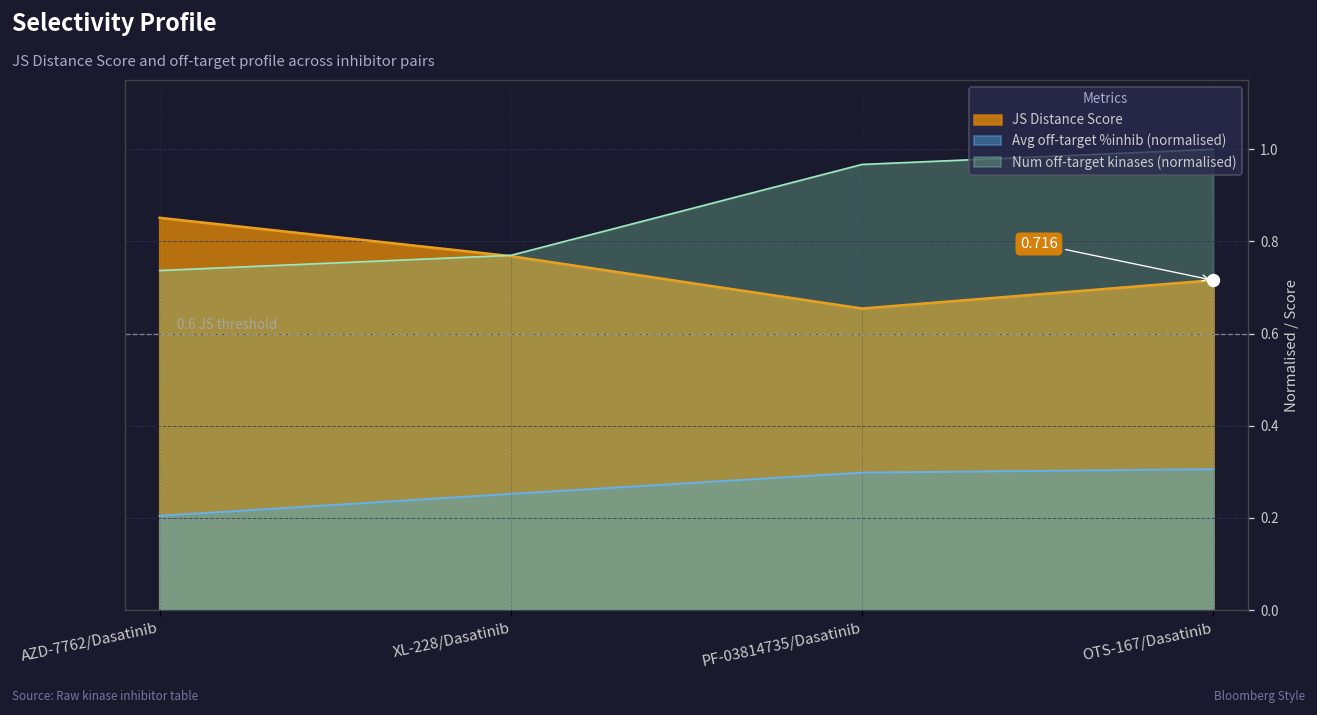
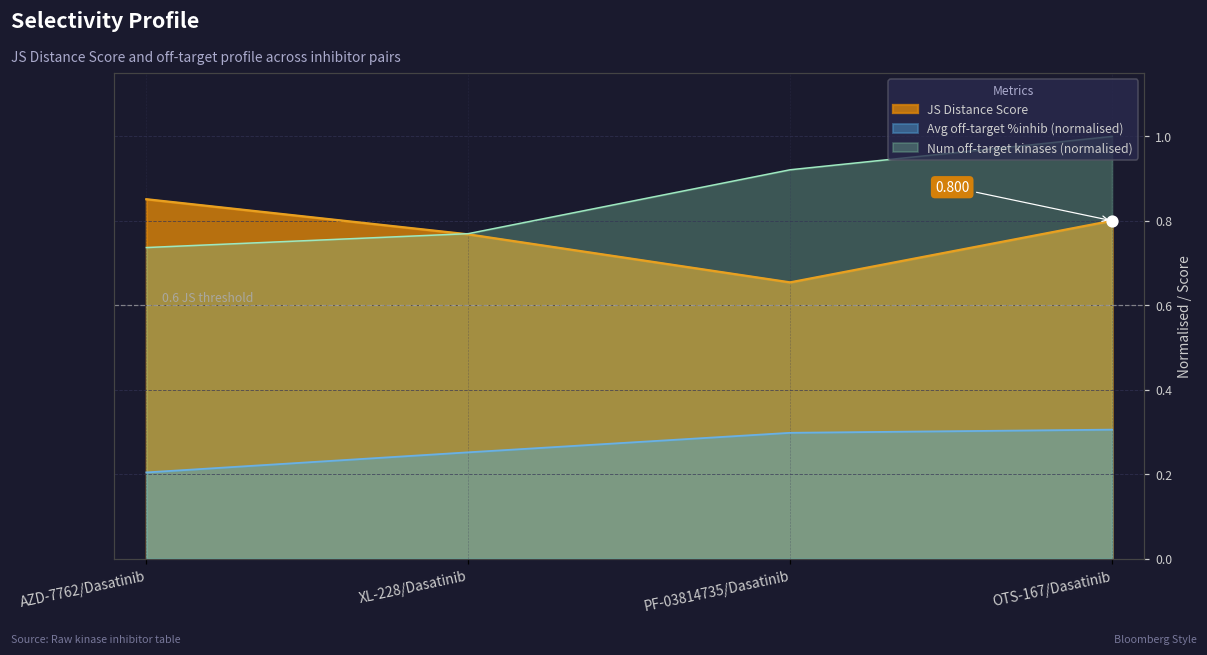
Num off-target kinases (normalised), PF-03814735/Dasatinib: 0.97 -> 0.92
JS Distance Score, OTS-167/Dasatinib: 0.716 -> 0.800
